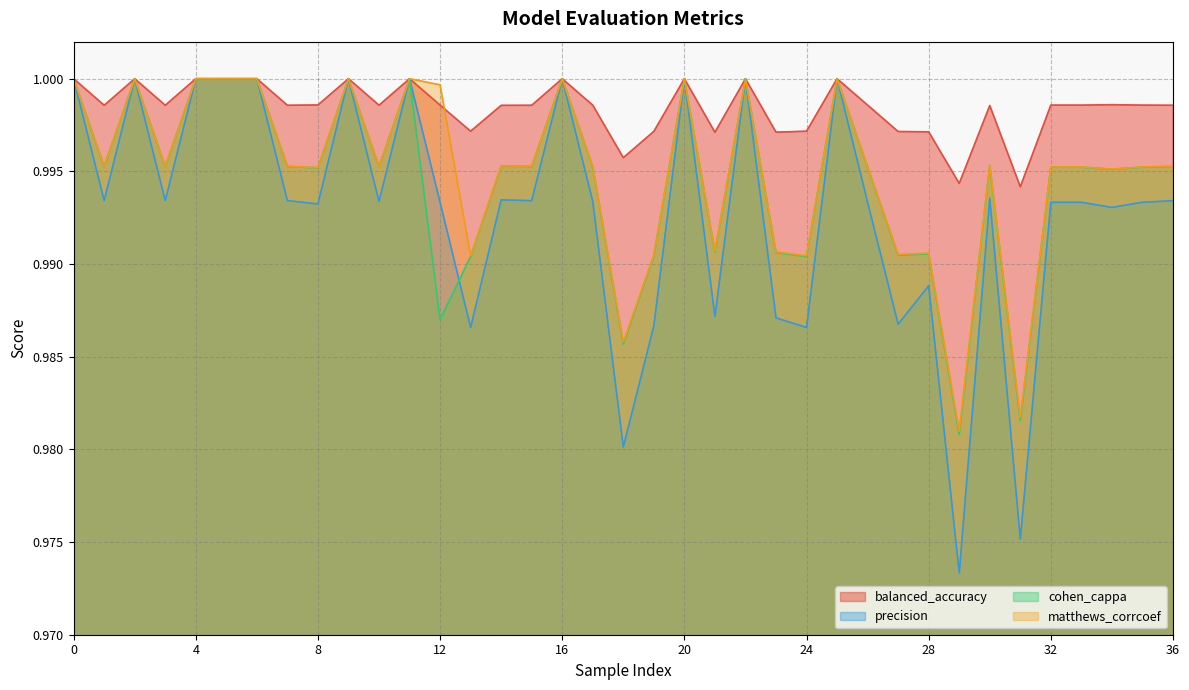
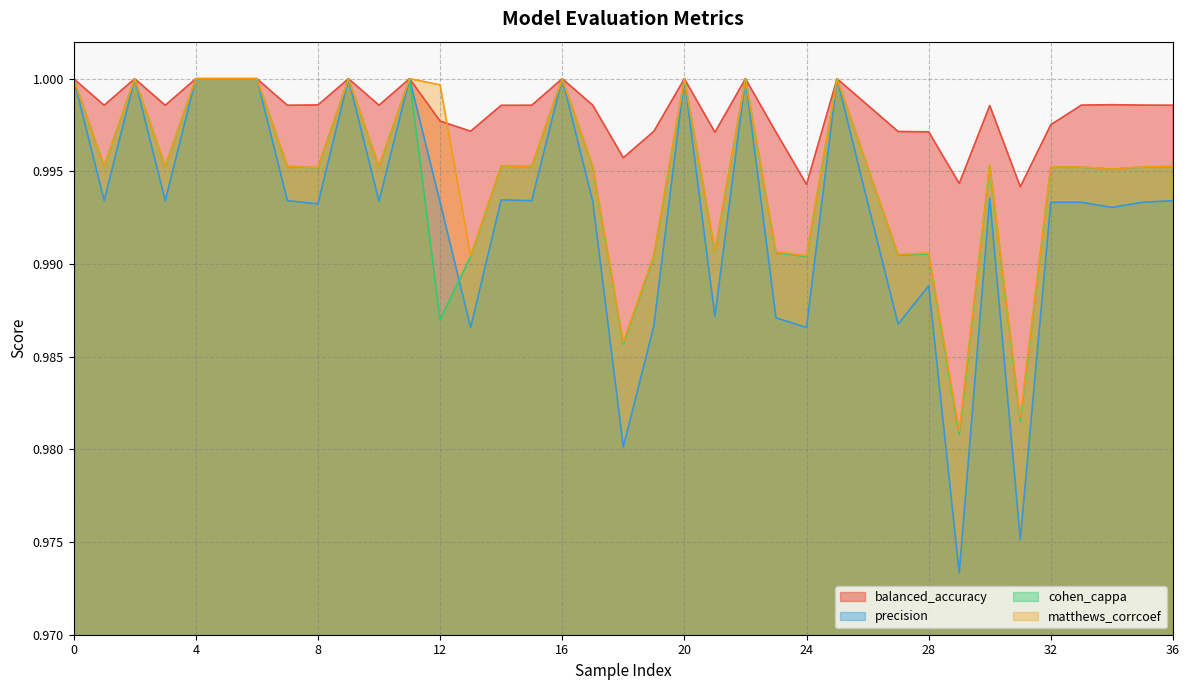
balanced_accuracy, 12: 0.9986 -> 0.9977
balanced_accuracy, 24: 0.9972 -> 0.9943
balanced_accuracy, 32: 0.9986 -> 0.9975
